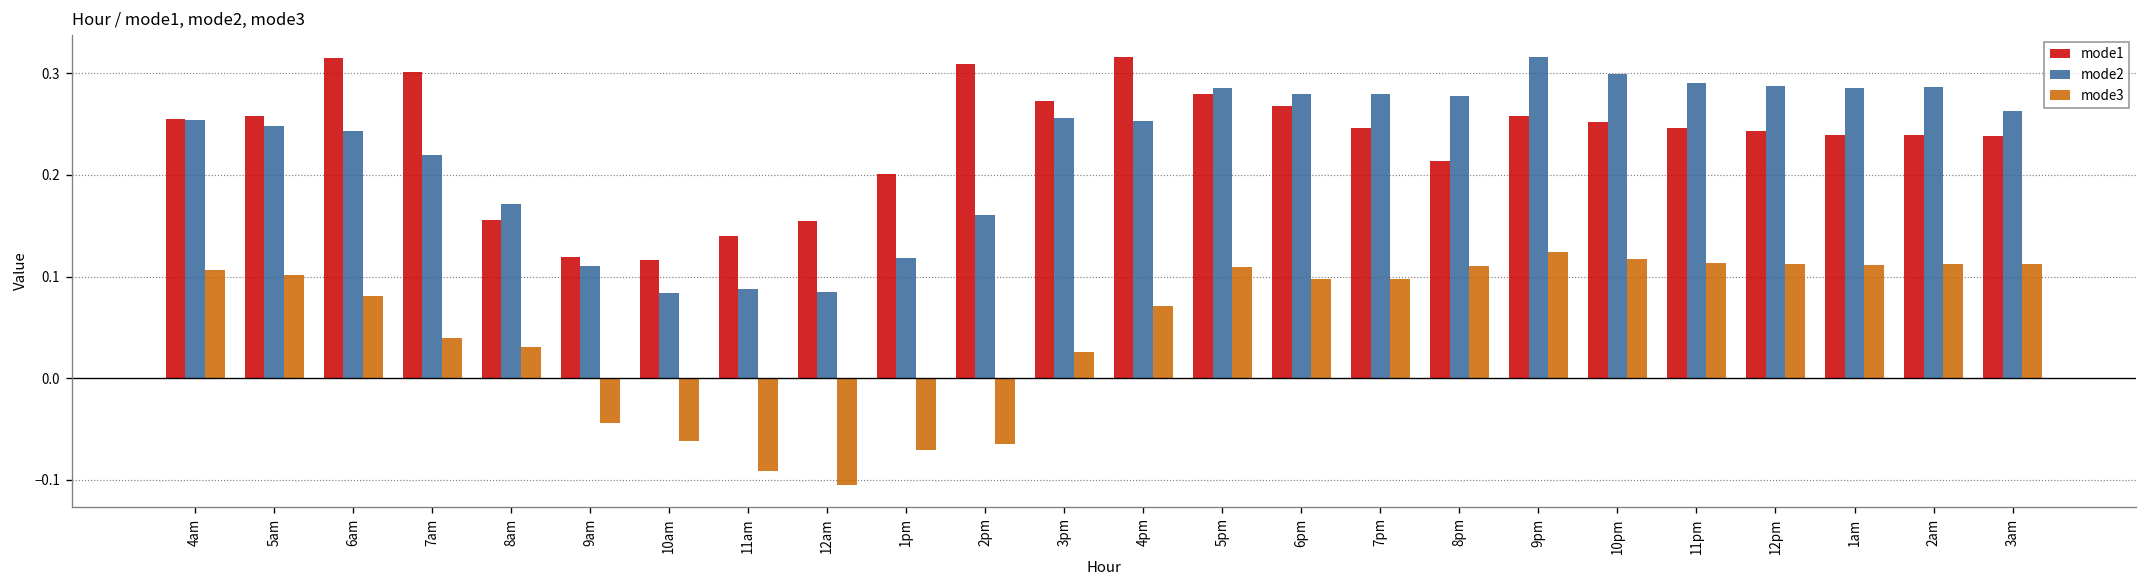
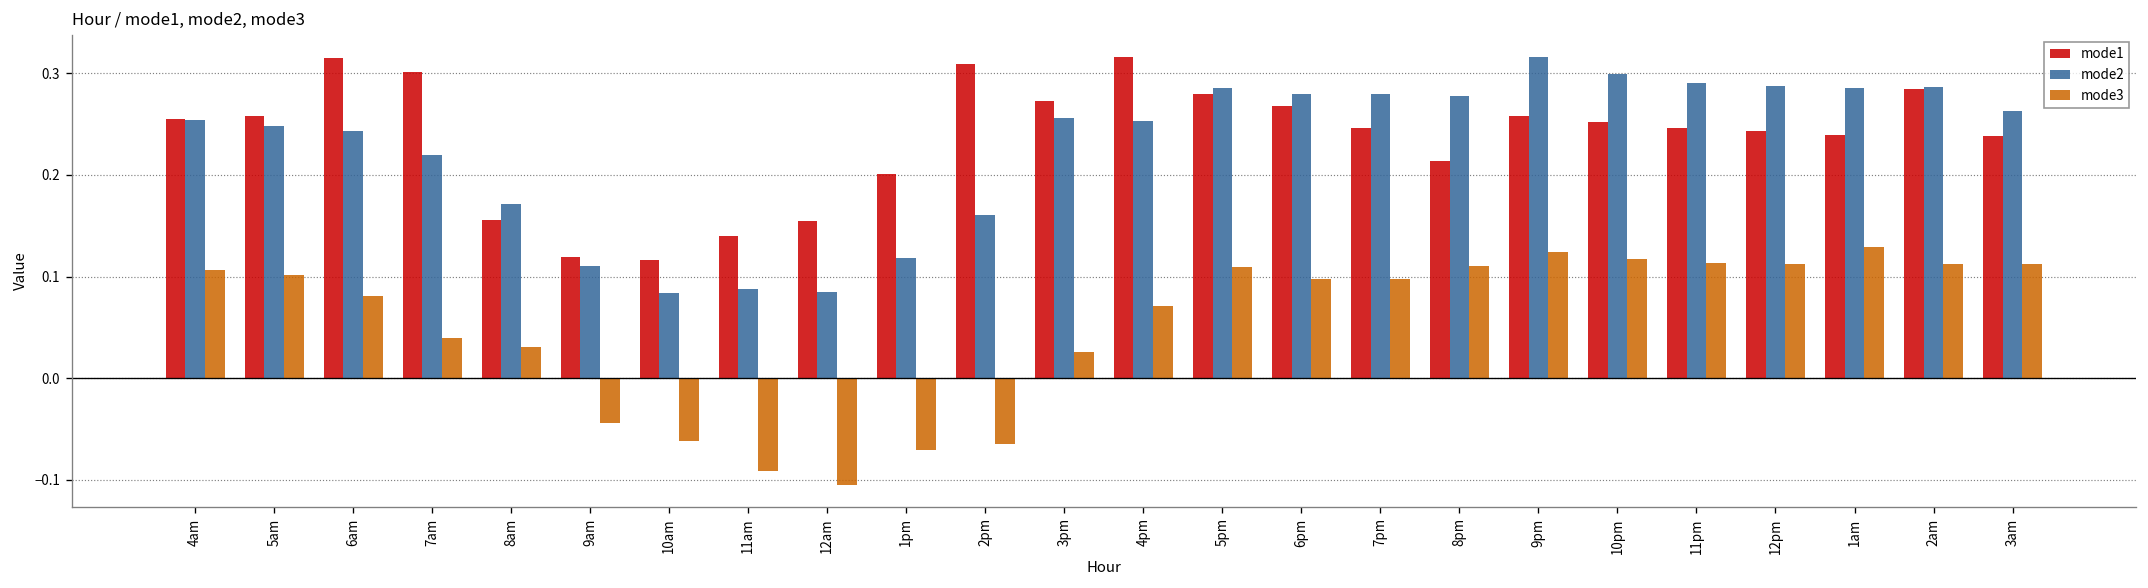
mode3, 1am: 0.11 -> 0.13
mode1, 2am: 0.24 -> 0.28
